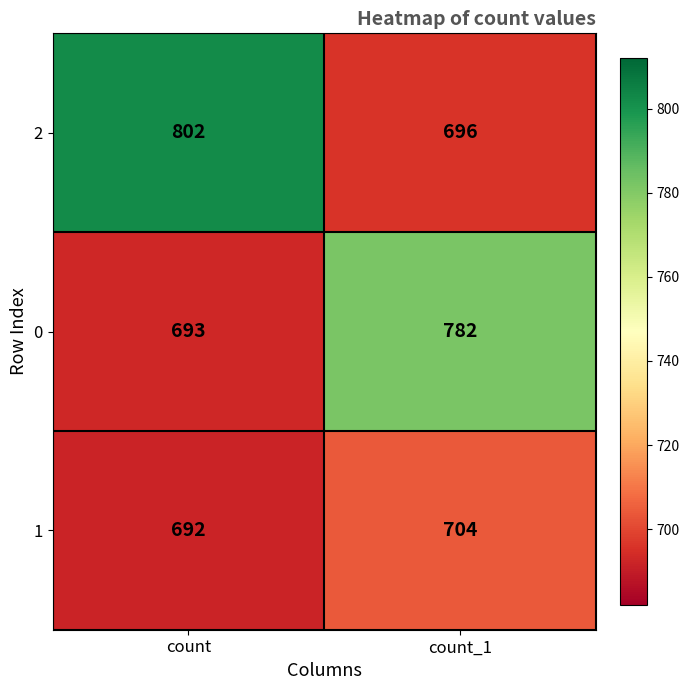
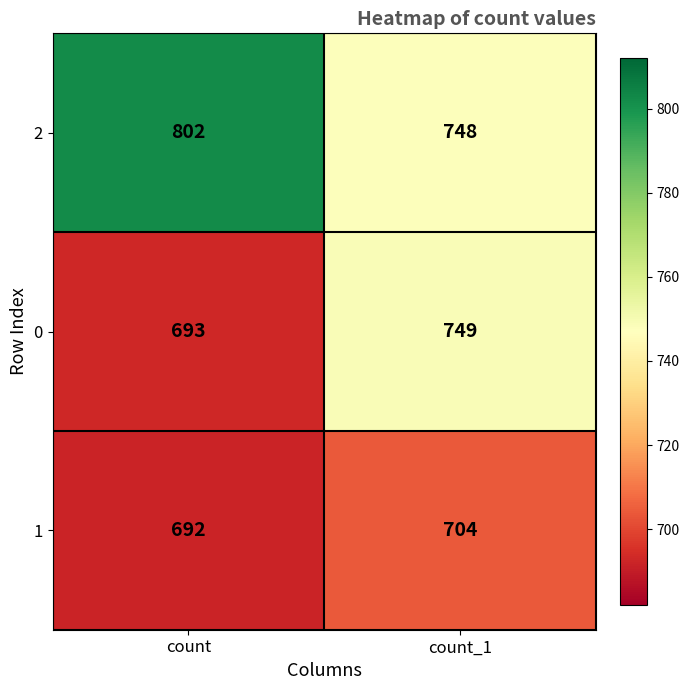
2, count_1: 696 -> 748
0, count_1: 782 -> 749
